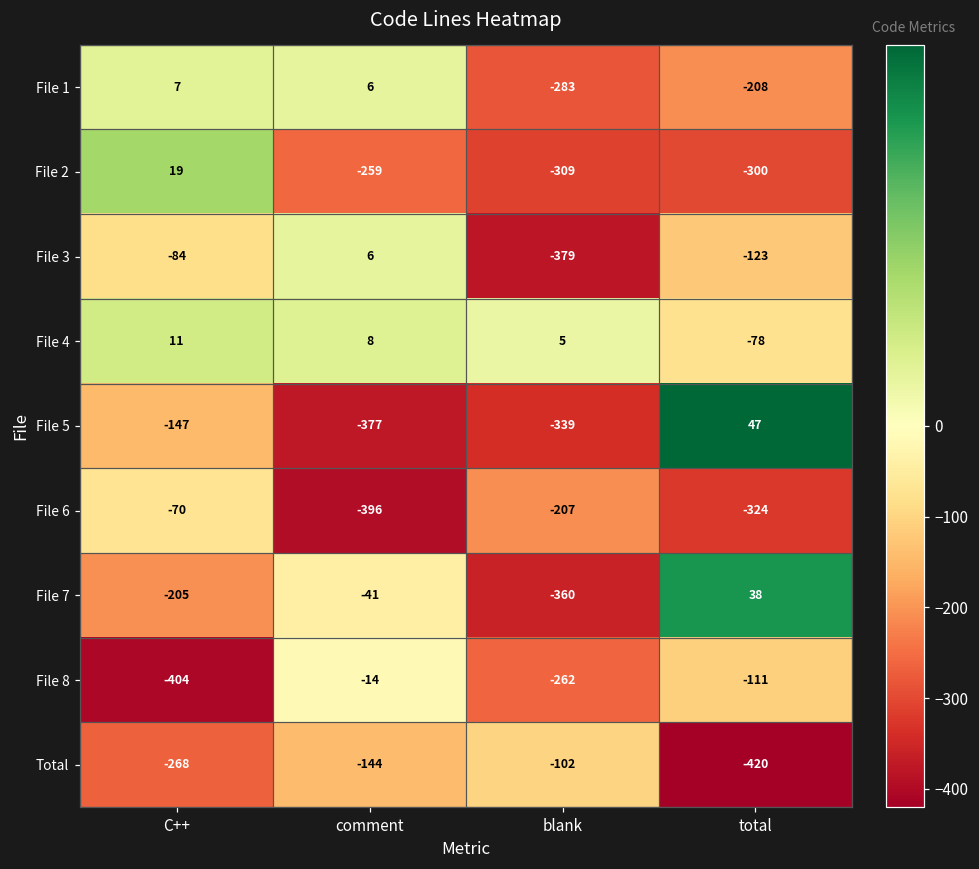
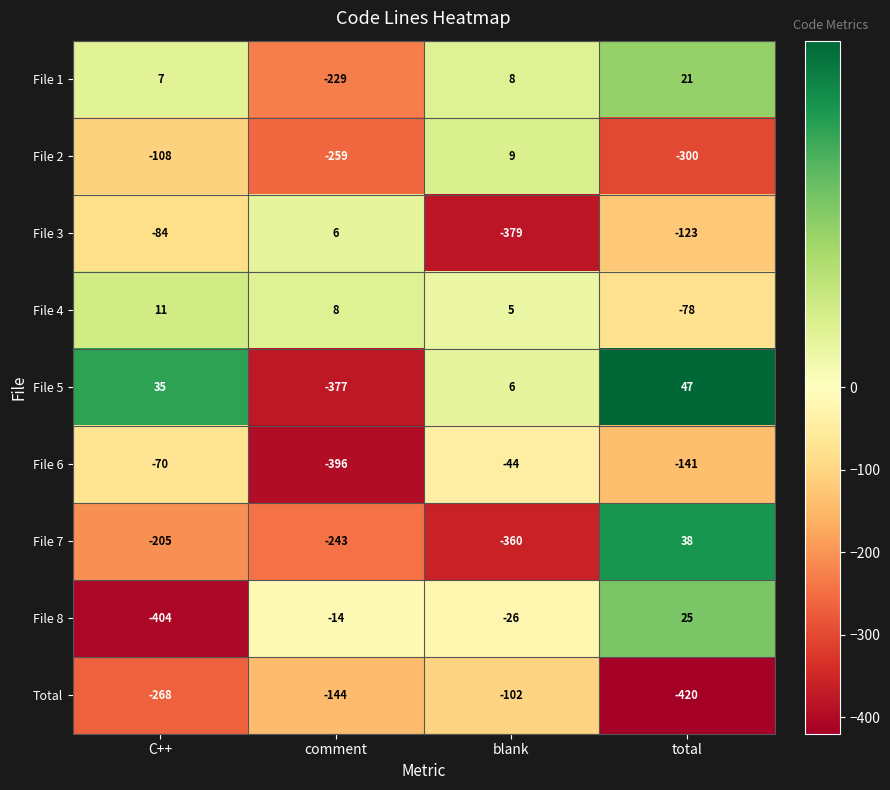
File 1, comment: 6 -> -229
File 1, blank: -283 -> 8
File 1, total: -208 -> 21
File 2, C++: 19 -> -108
File 2, blank: -309 -> 9
File 5, C++: -147 -> 35
File 5, blank: -339 -> 6
File 6, blank: -207 -> -44
File 6, total: -324 -> -141
File 7, comment: -41 -> -243
File 8, blank: -262 -> -26
File 8, total: -111 -> 25
